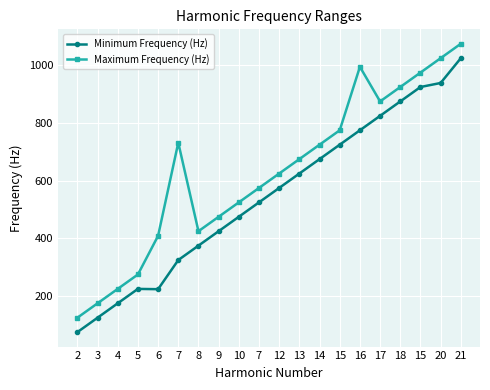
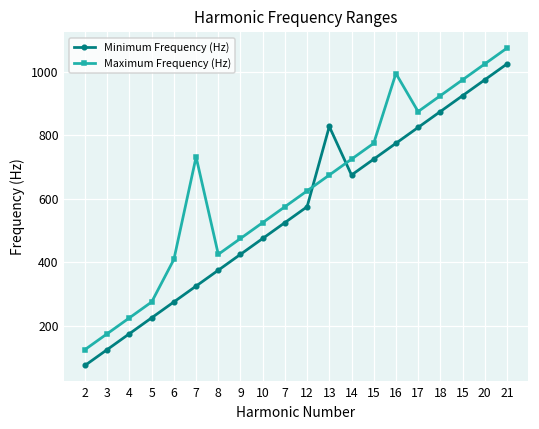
Minimum Frequency (Hz), 6: 220 -> 280
Minimum Frequency (Hz), 13: 630 -> 830
Minimum Frequency (Hz), 20: 940 -> 980
